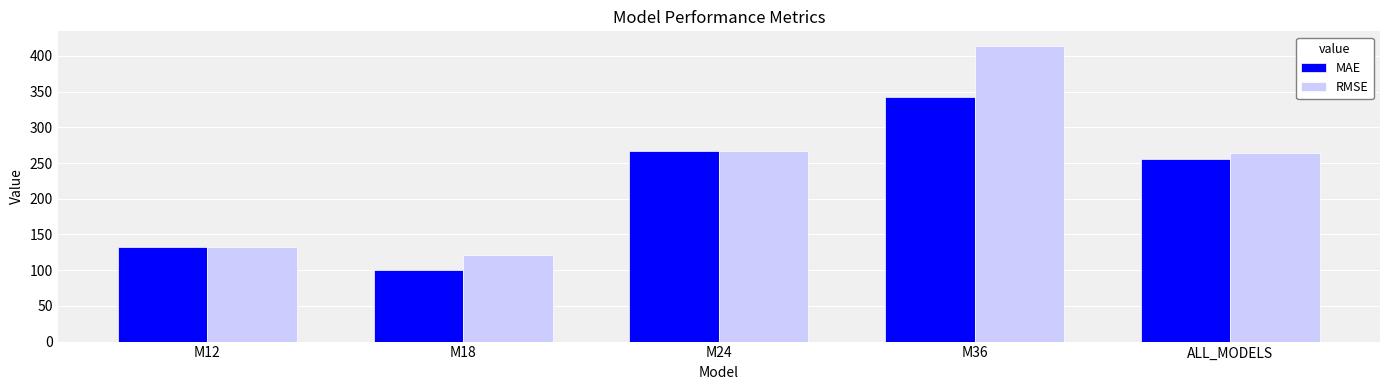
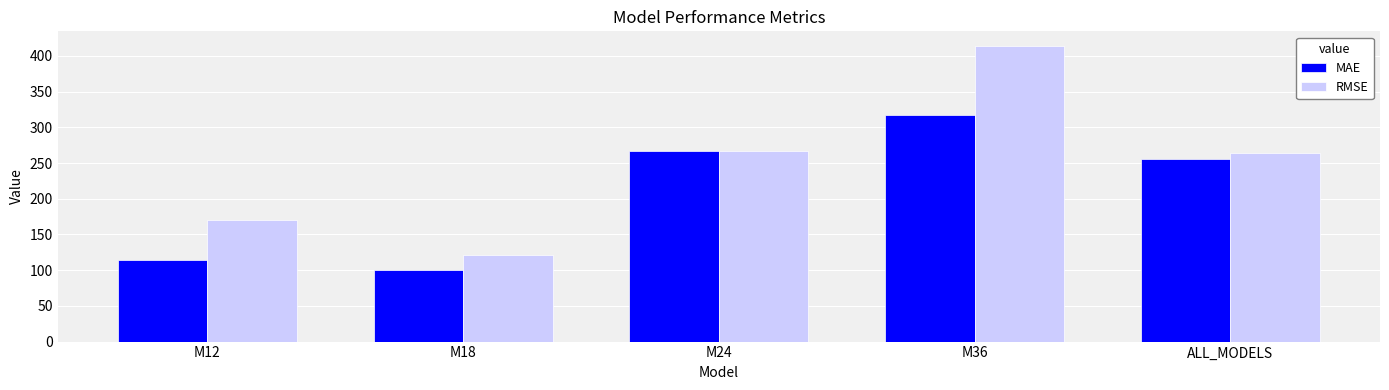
MAE, M12: 130 -> 110
RMSE, M12: 130 -> 170
MAE, M36: 340 -> 320
